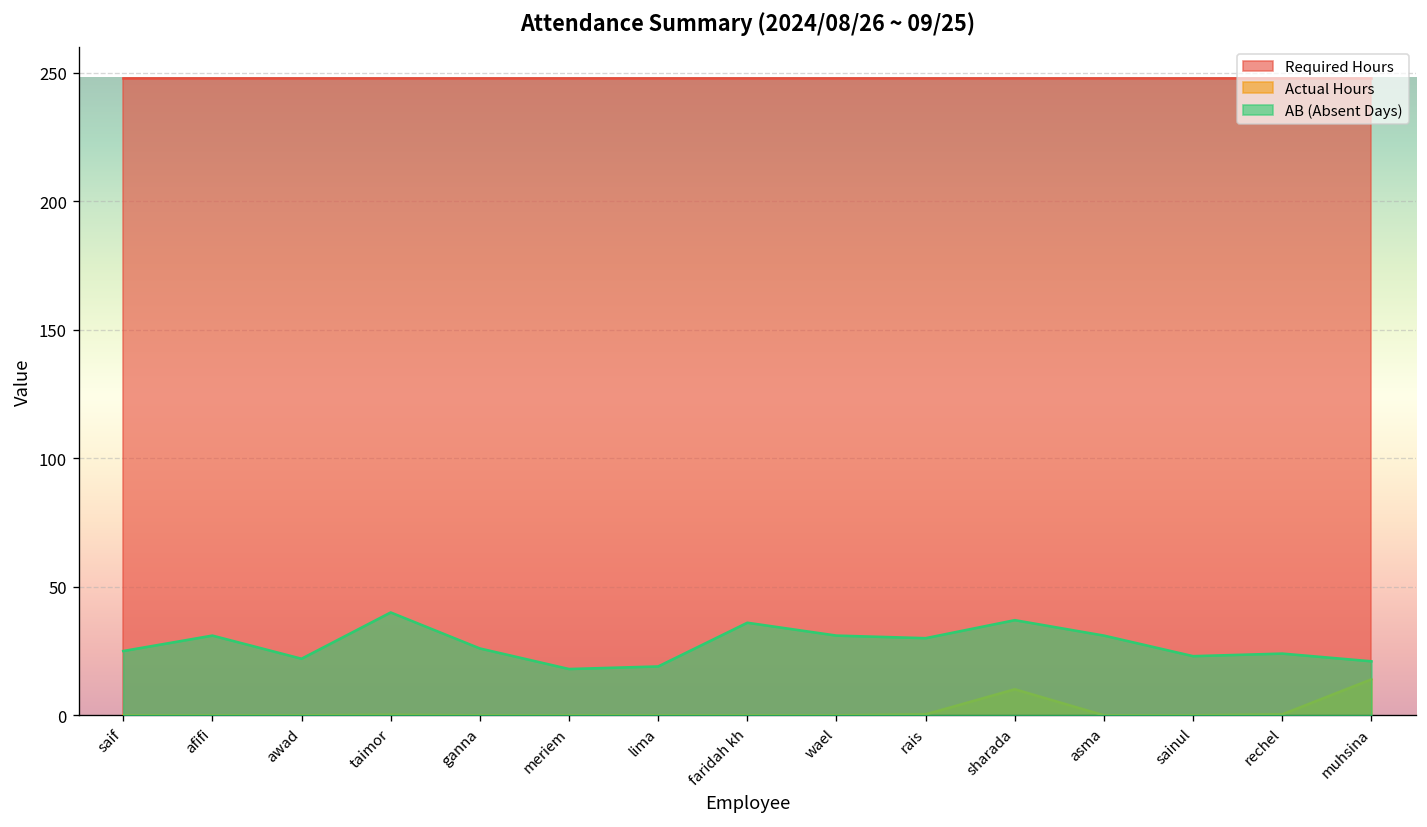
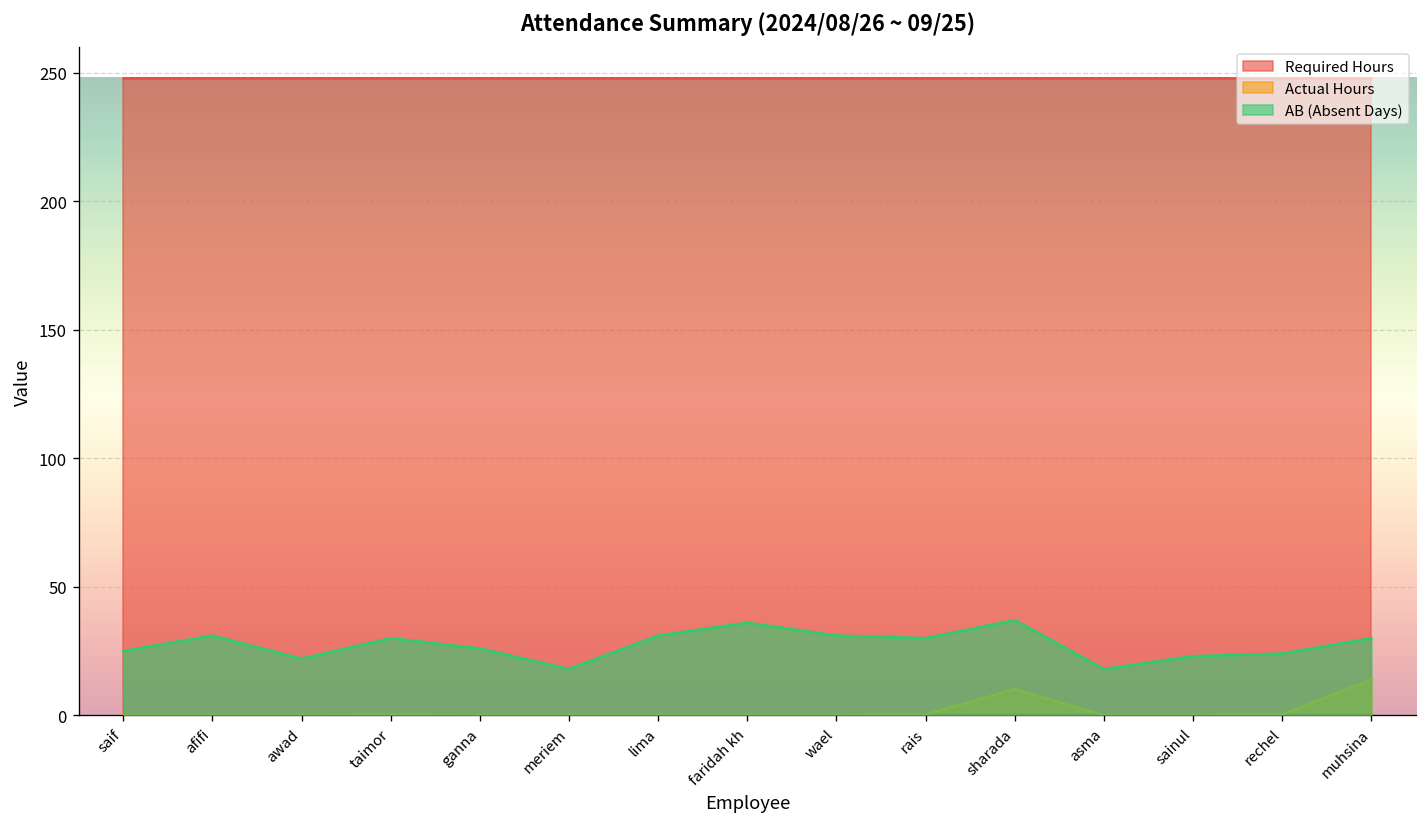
AB (Absent Days), taimor: 40 -> 30
AB (Absent Days), lima: 19 -> 31
AB (Absent Days), asma: 31 -> 18
AB (Absent Days), muhsina: 21 -> 30
